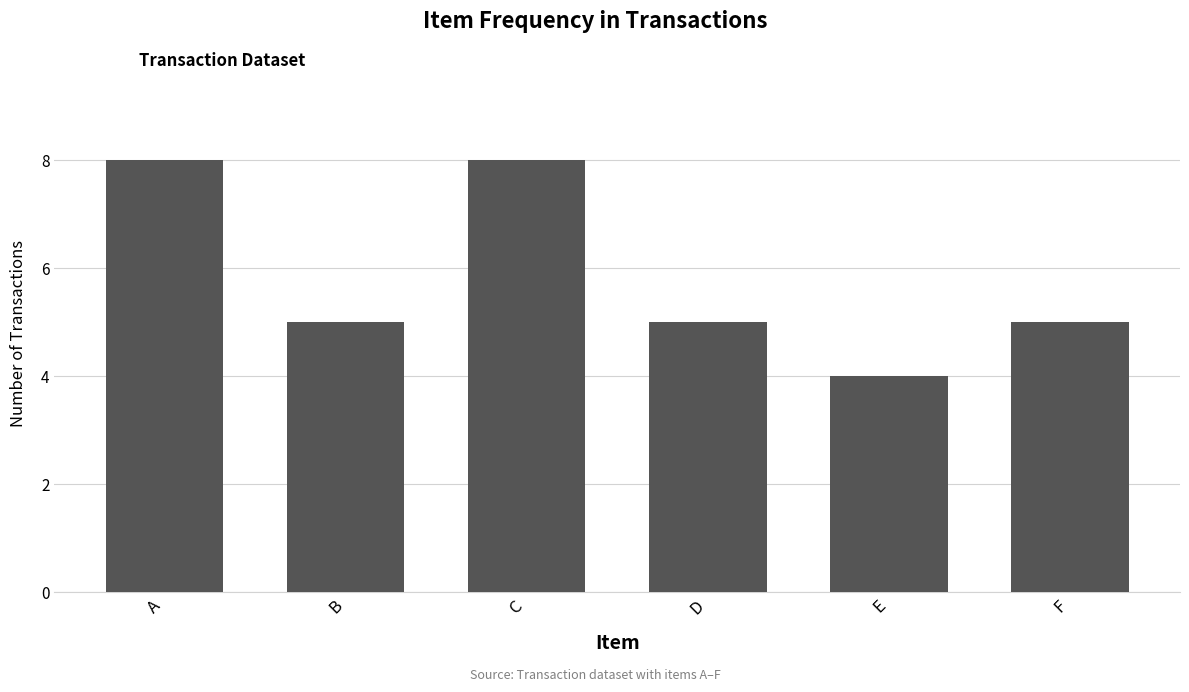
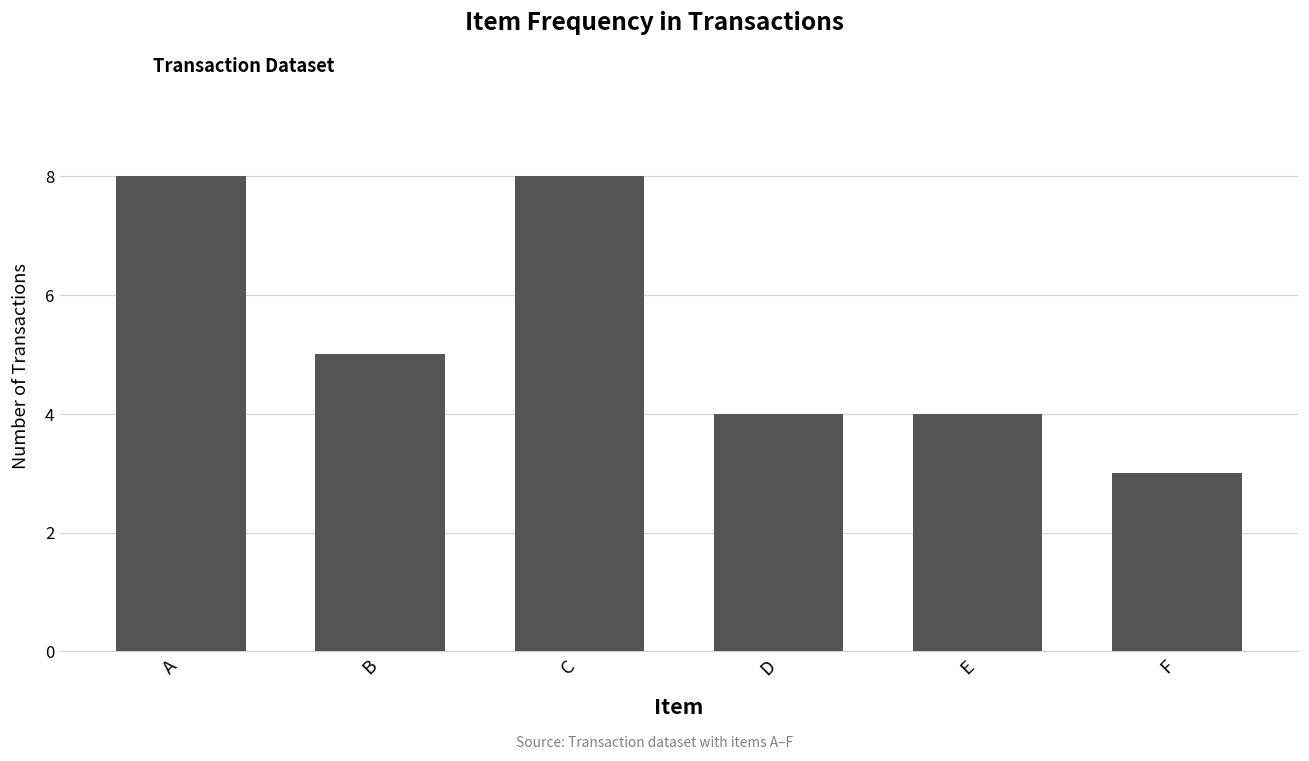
D: 5 -> 4
F: 5 -> 3
